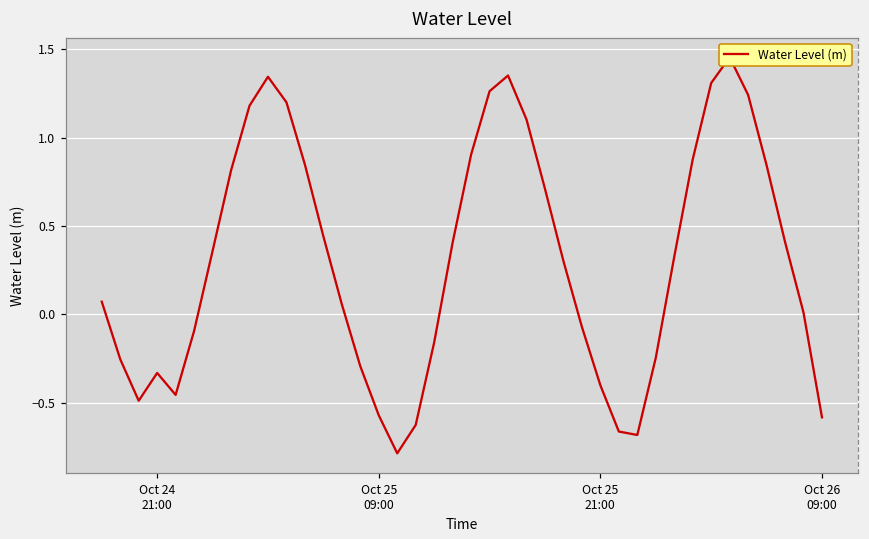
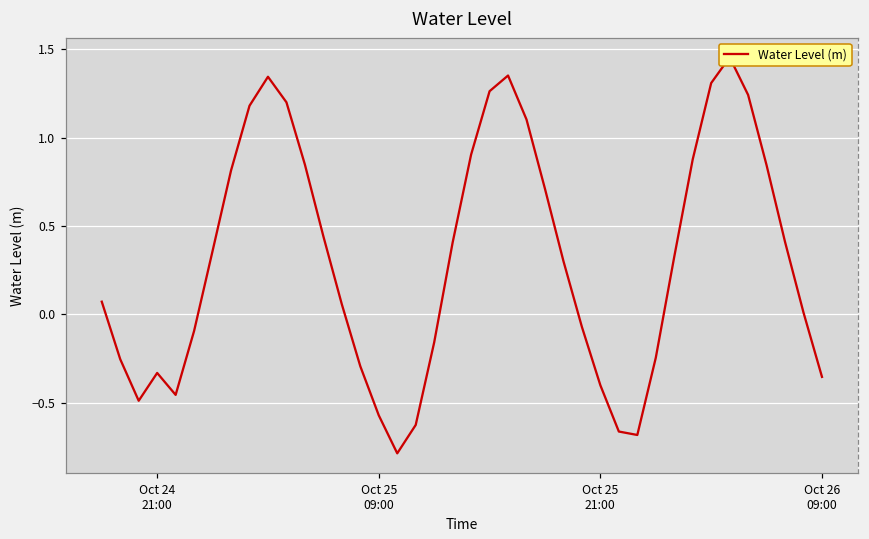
Oct 26 09:00: -0.58 -> -0.35
